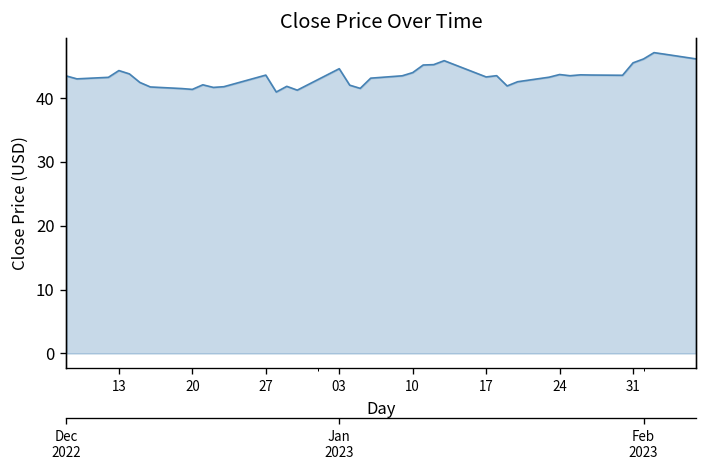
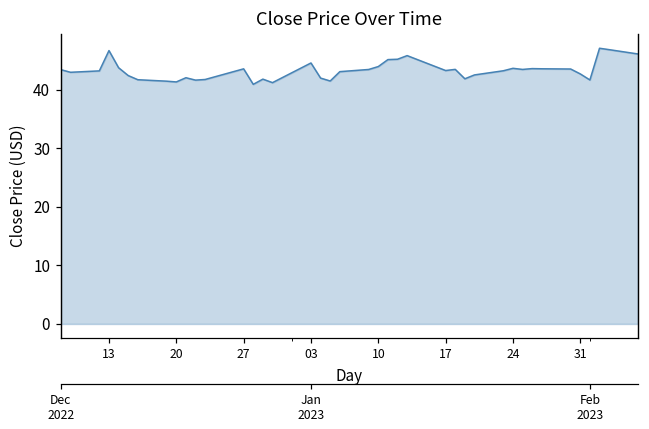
13: 44 -> 47
31: 46 -> 43
Feb 2023: 46 -> 42
